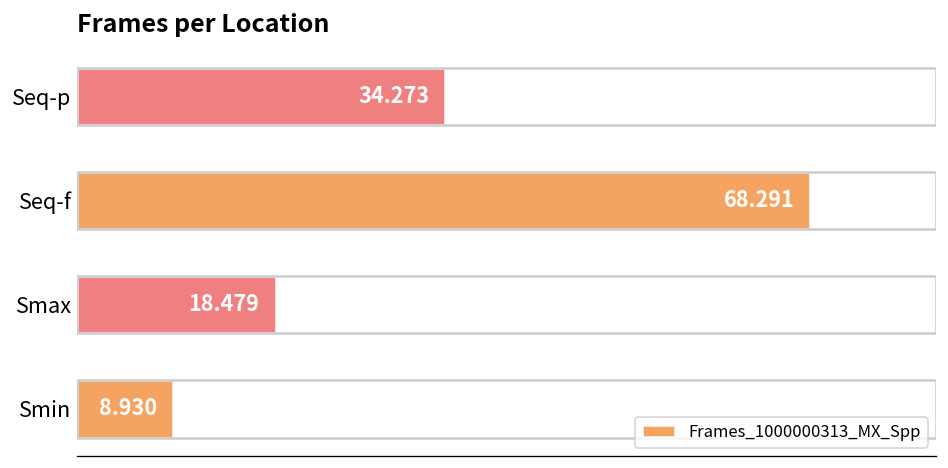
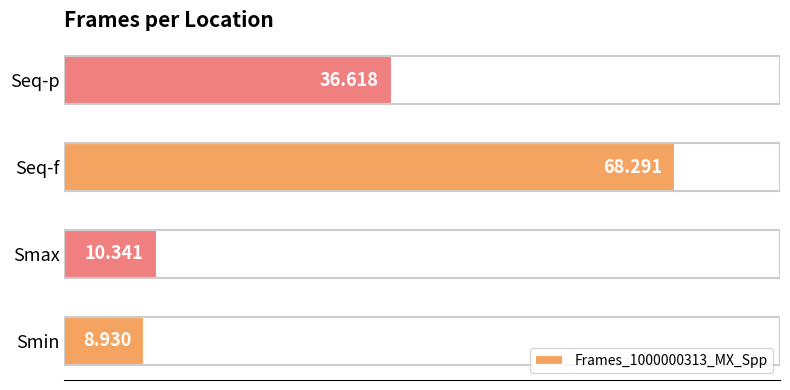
Seq-p: 34.273 -> 36.618
Smax: 18.479 -> 10.341
